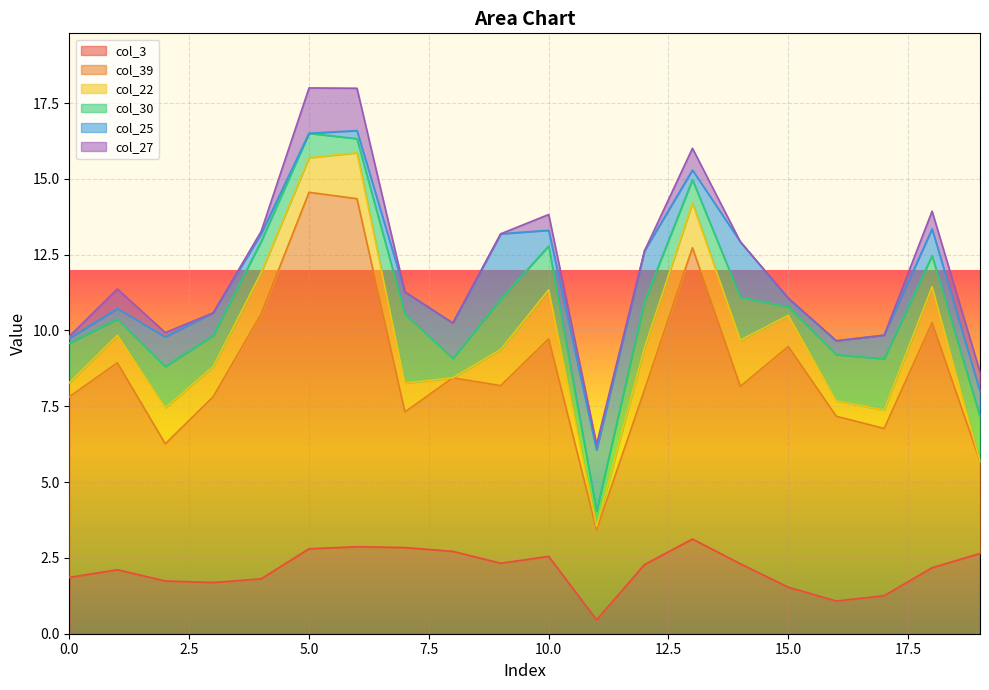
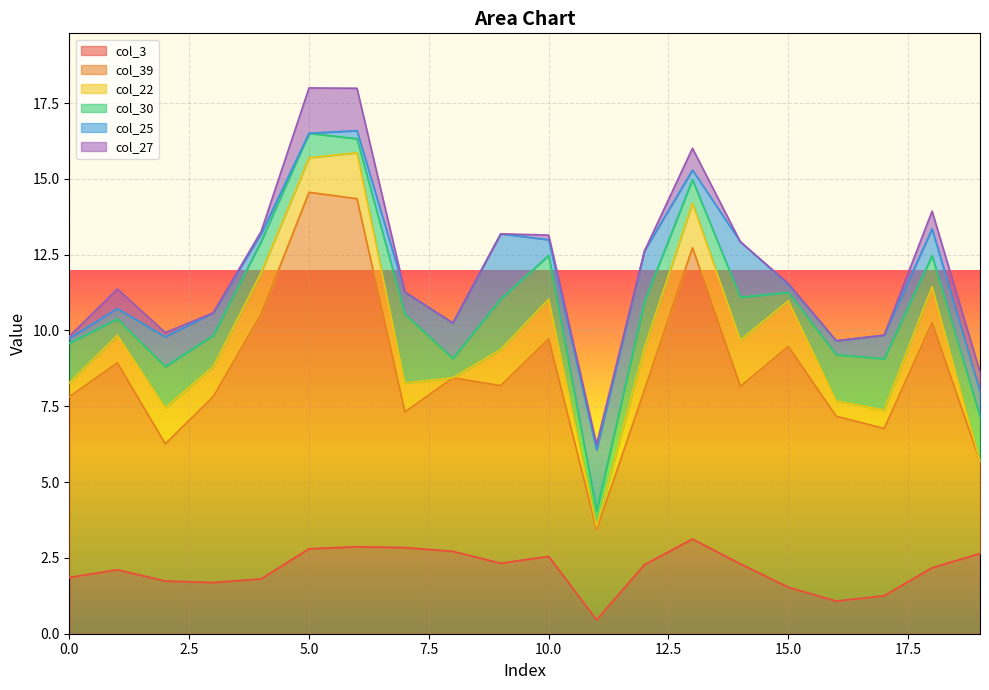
col_22, 10.0: 1.6 -> 1.3
col_27, 10.0: 0.5 -> 0.2
col_22, 15.0: 1.0 -> 1.5
